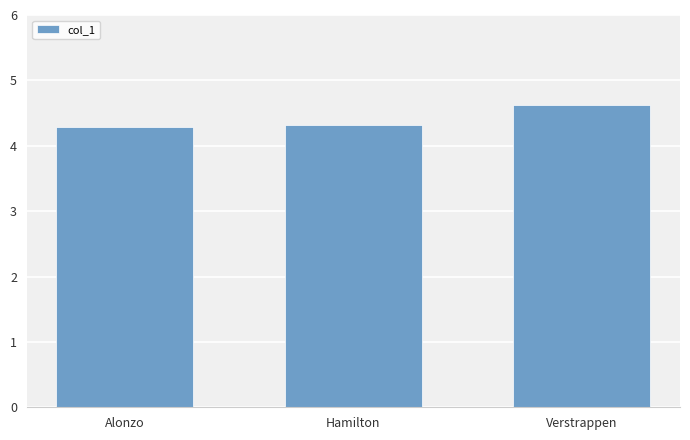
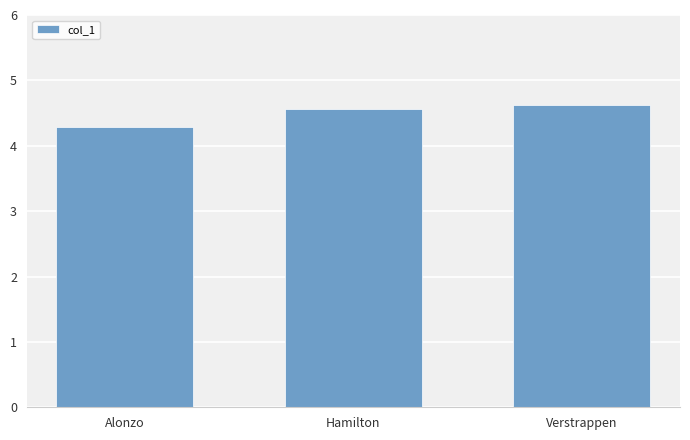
Hamilton: 4.3 -> 4.6
